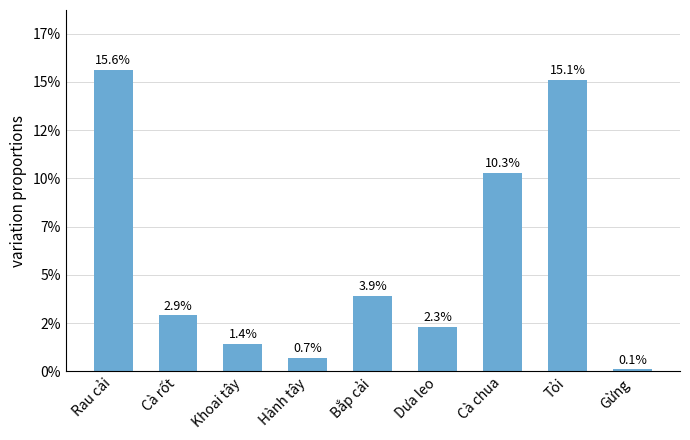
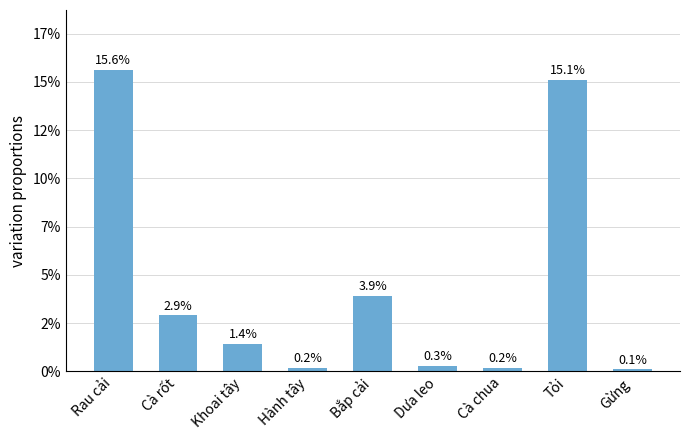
Hành tây: 0.7% -> 0.2%
Dưa leo: 2.3% -> 0.3%
Cà chua: 10.3% -> 0.2%
